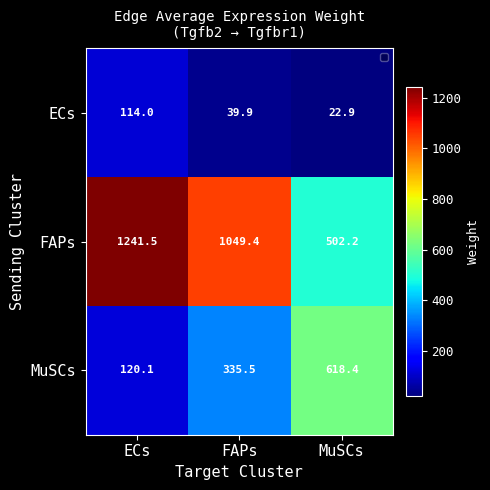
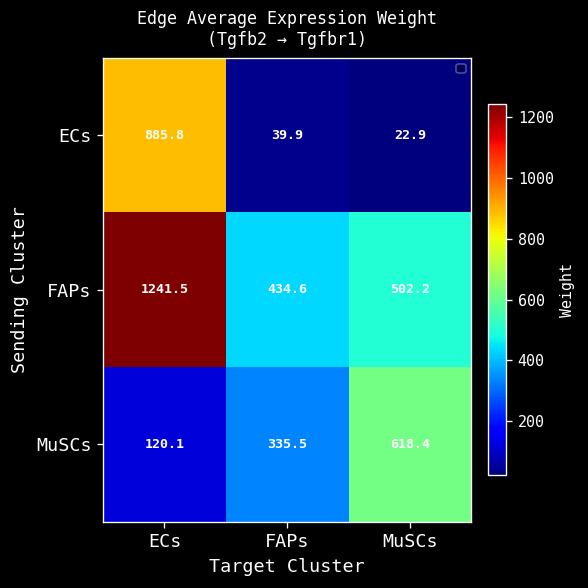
ECs, ECs: 114.0 -> 885.8
FAPs, FAPs: 1049.4 -> 434.6
